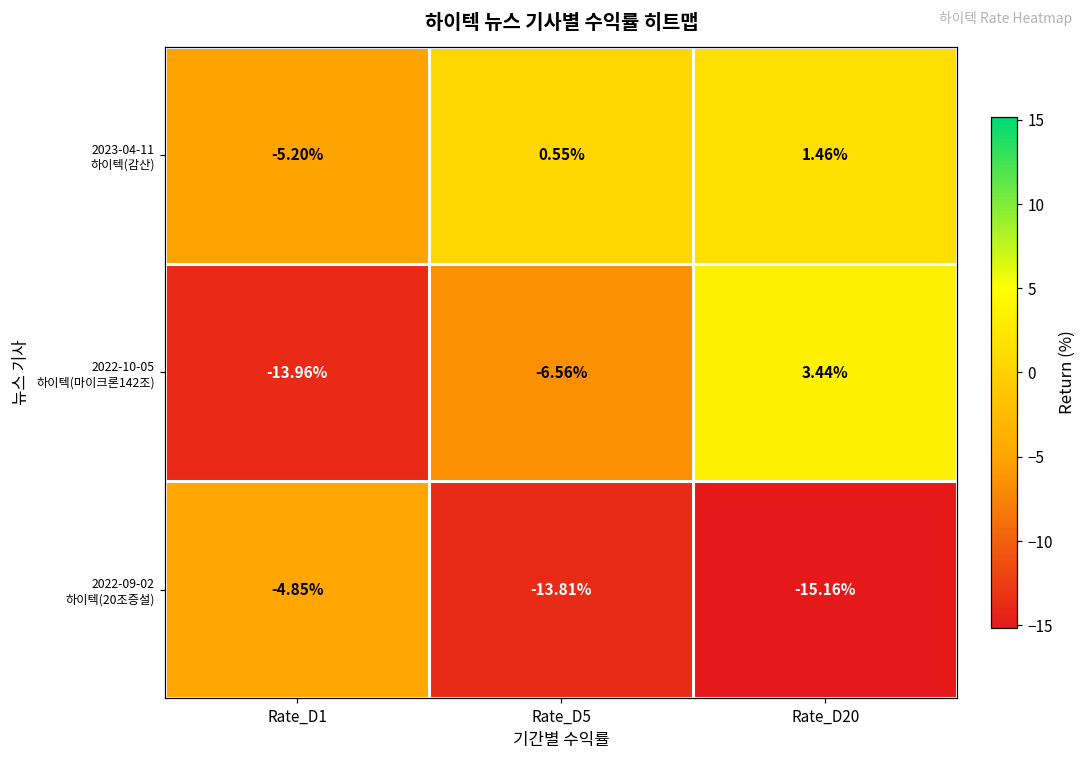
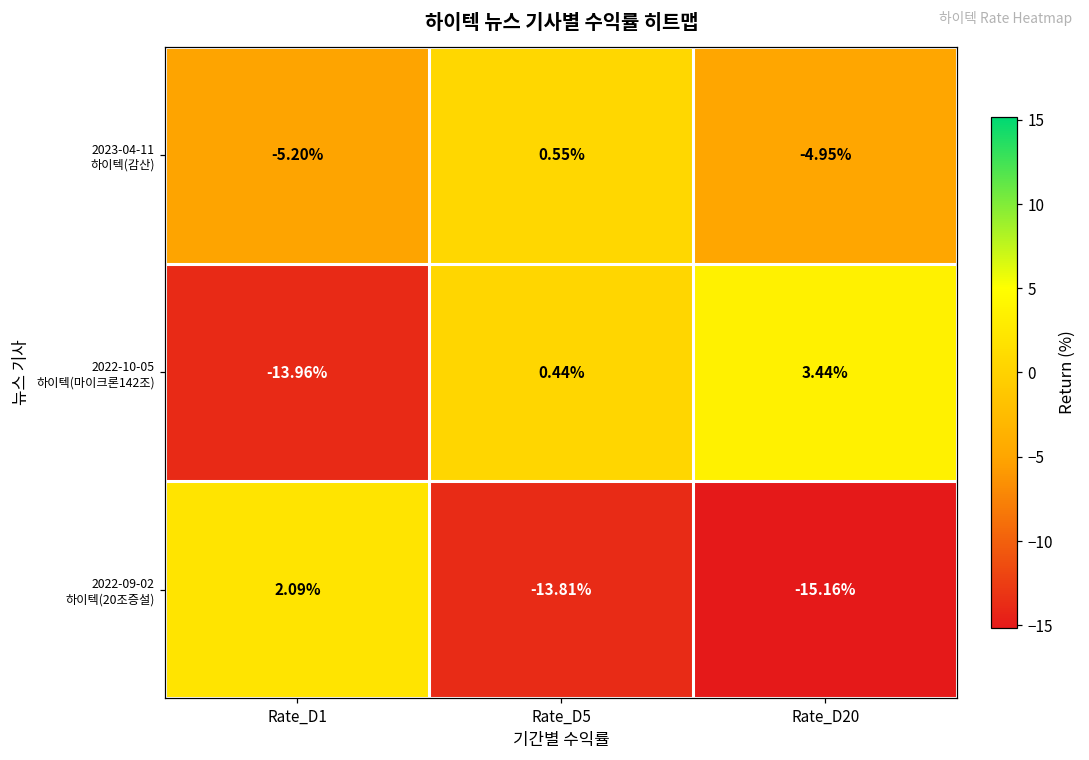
2023-04-11 하이텍(감산), Rate_D20: 1.46% -> -4.95%
2022-10-05 하이텍(마이크론142조), Rate_D5: -6.56% -> 0.44%
2022-09-02 하이텍(20조증설), Rate_D1: -4.85% -> 2.09%
